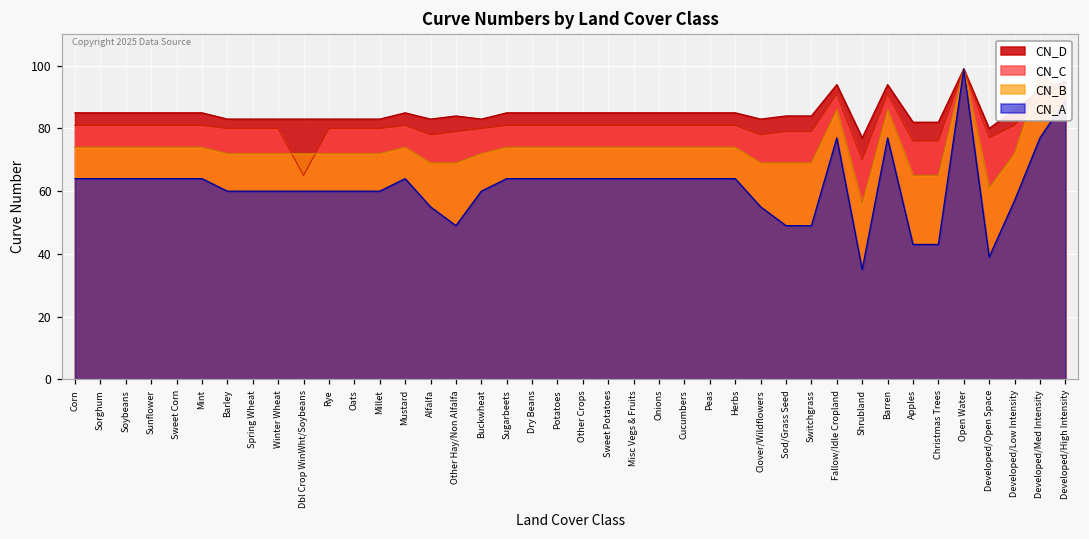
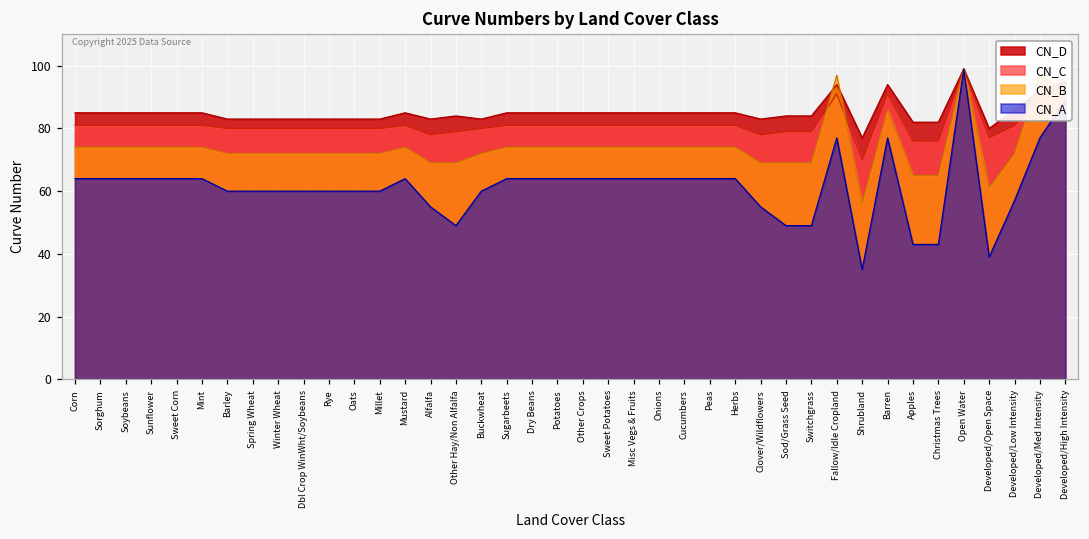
CN_C, Dbl Crop WinWht/Soybeans: 65 -> 80
CN_B, Fallow/Idle Cropland: 86 -> 97
